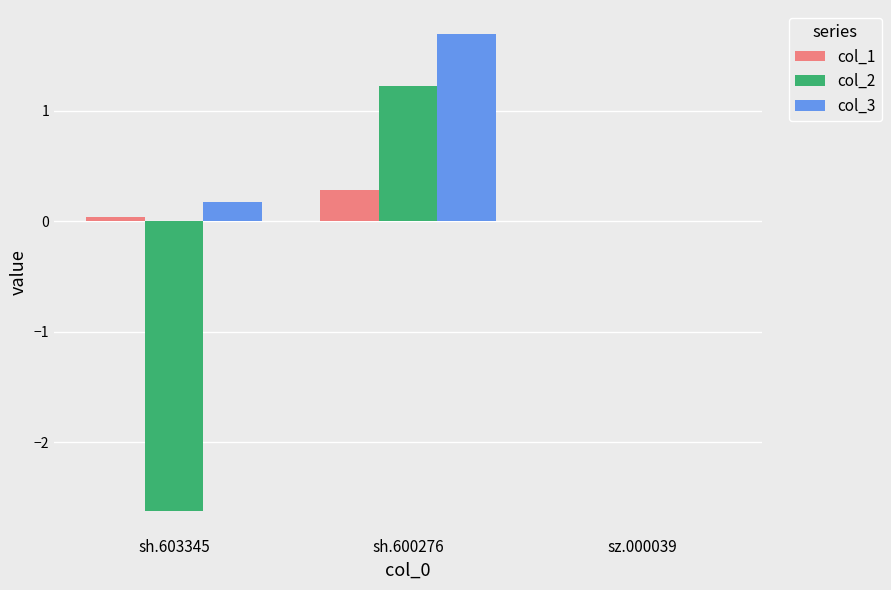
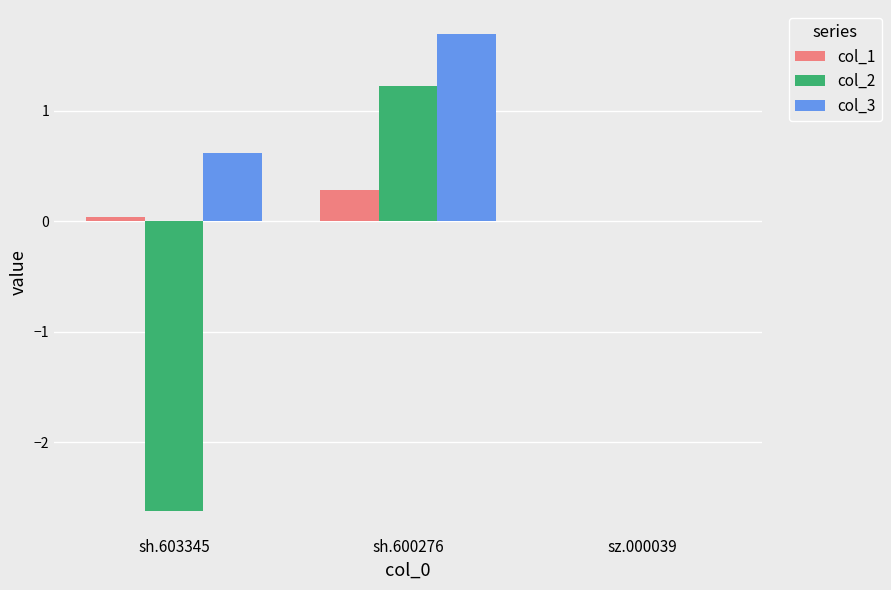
col_3, sh.603345: 0.18 -> 0.62
